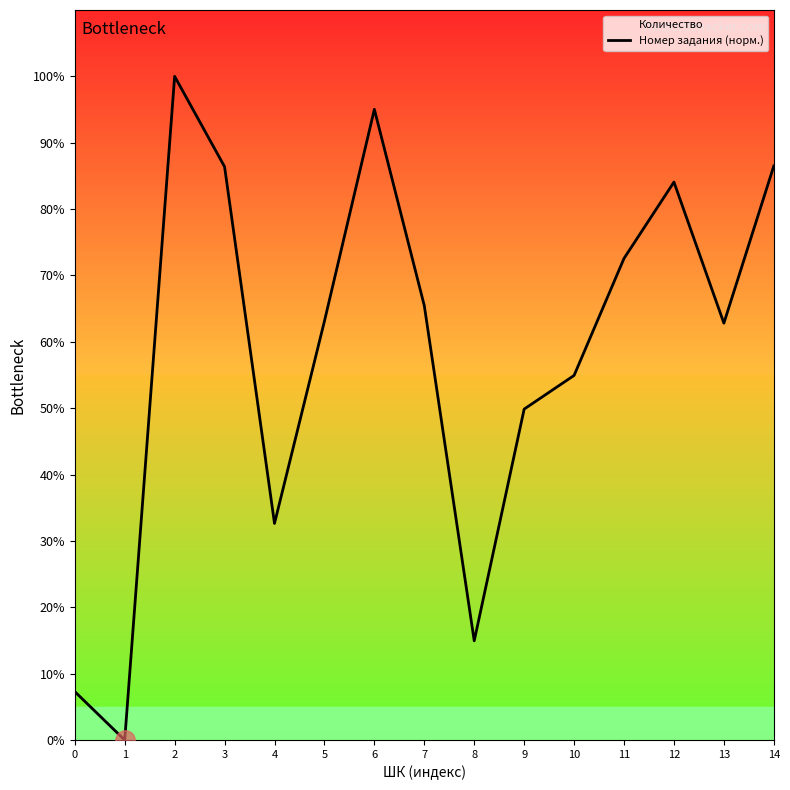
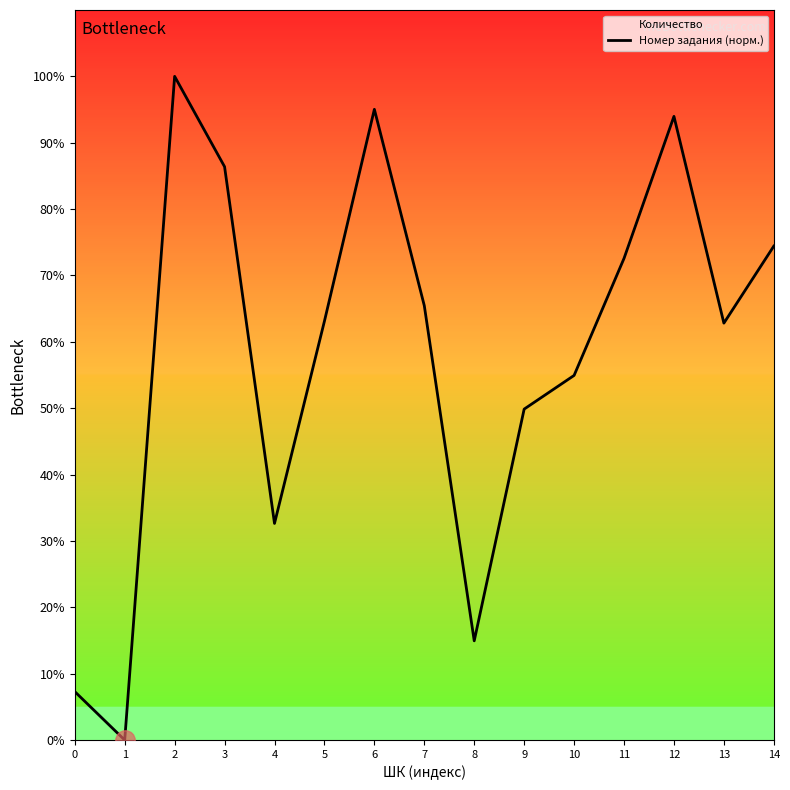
Номер задания (норм.), 12: 84% -> 94%
Номер задания (норм.), 14: 86% -> 74%
